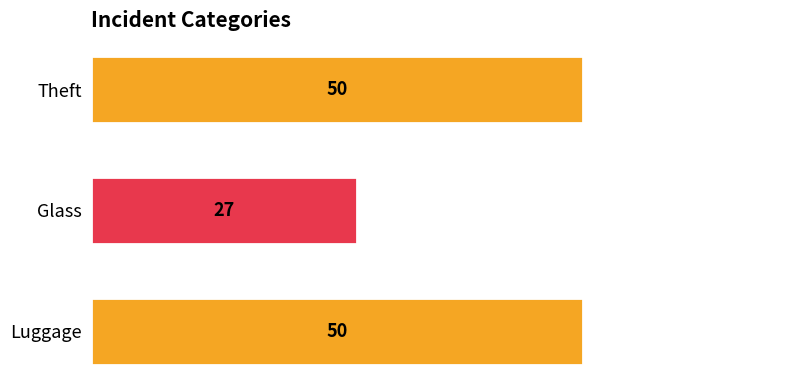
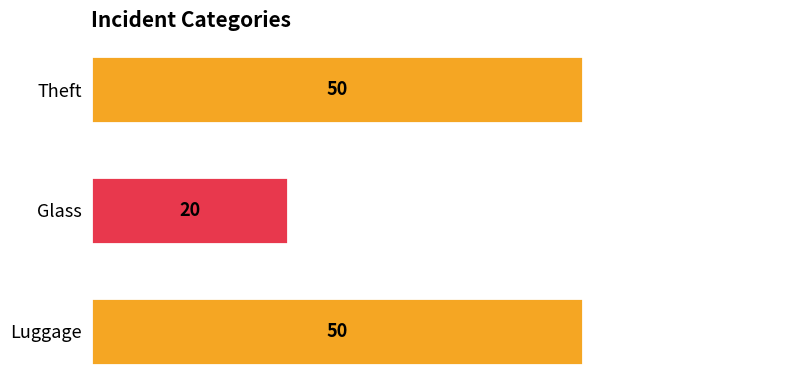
Glass: 27 -> 20
